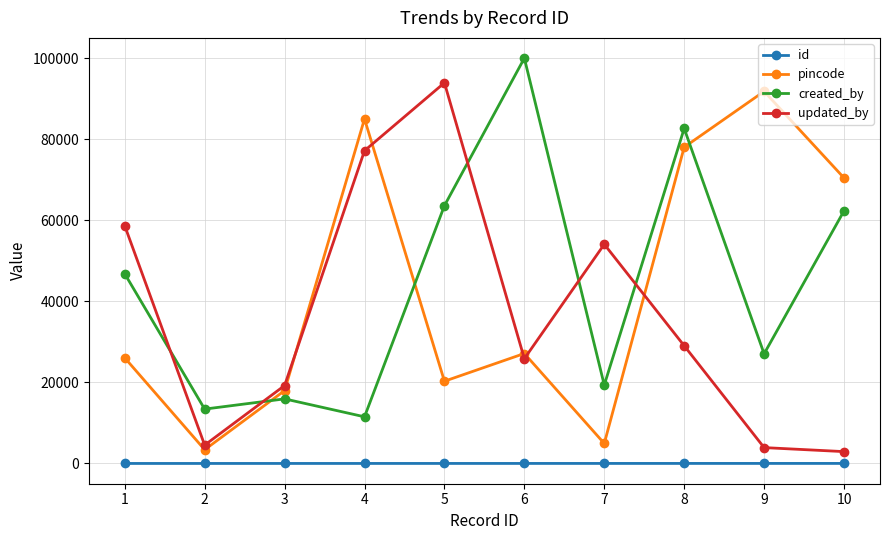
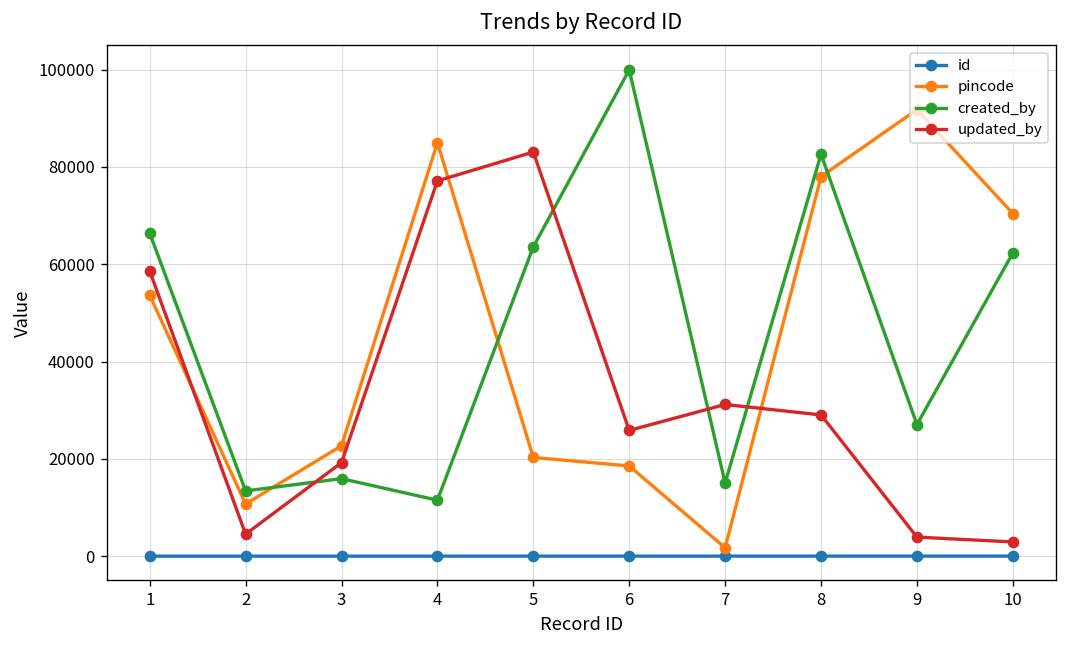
pincode, 1: 26000 -> 54000
created_by, 1: 47000 -> 66000
pincode, 2: 3000 -> 11000
pincode, 3: 18000 -> 23000
updated_by, 5: 94000 -> 83000
pincode, 6: 27000 -> 19000
pincode, 7: 5000 -> 2000
created_by, 7: 19000 -> 15000
updated_by, 7: 54000 -> 31000
